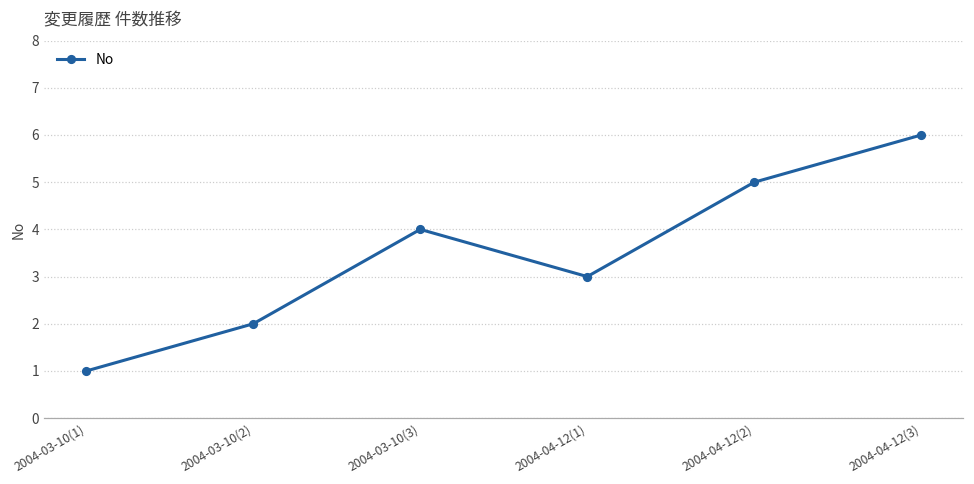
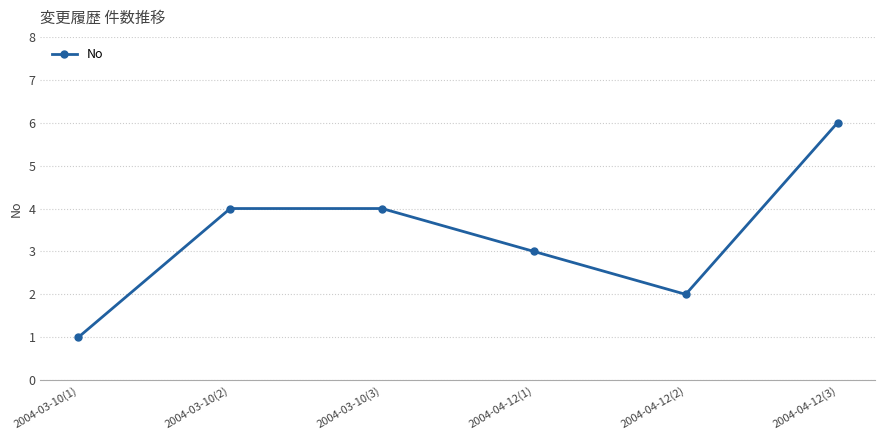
2004-03-10(2): 2 -> 4
2004-04-12(2): 5 -> 2
